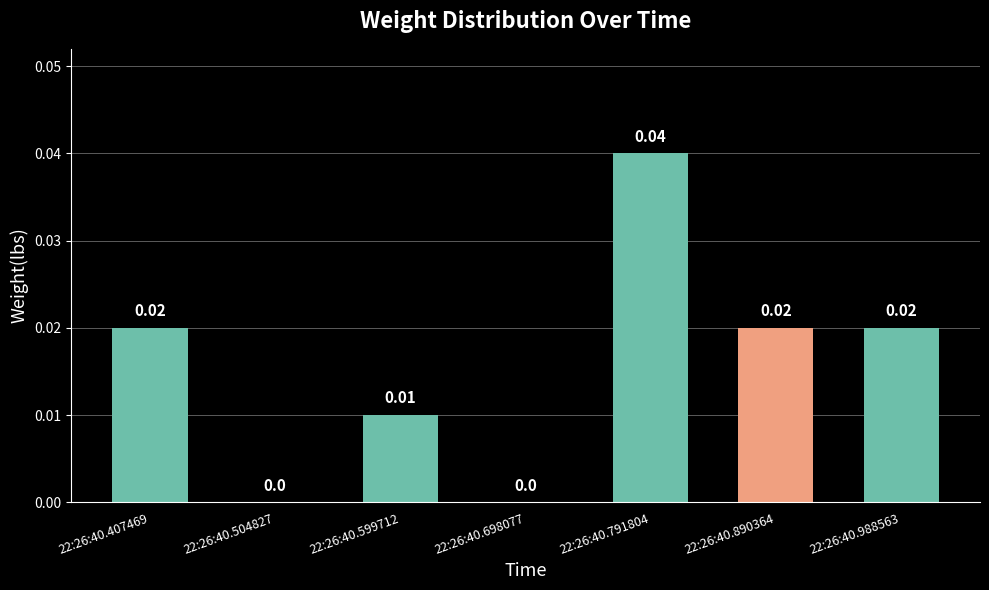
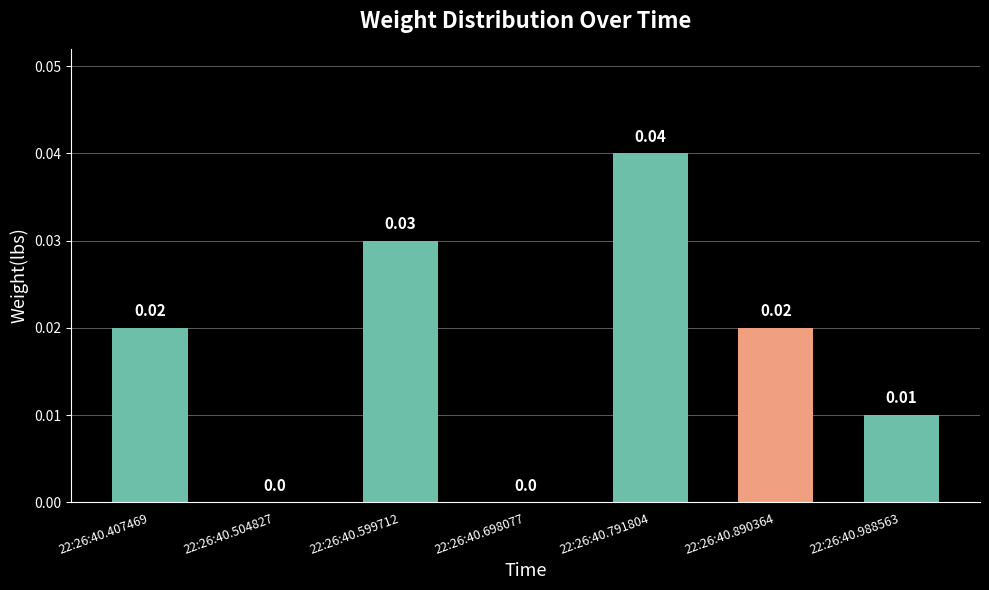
22:26:40.599712: 0.01 -> 0.03
22:26:40.988563: 0.02 -> 0.01
